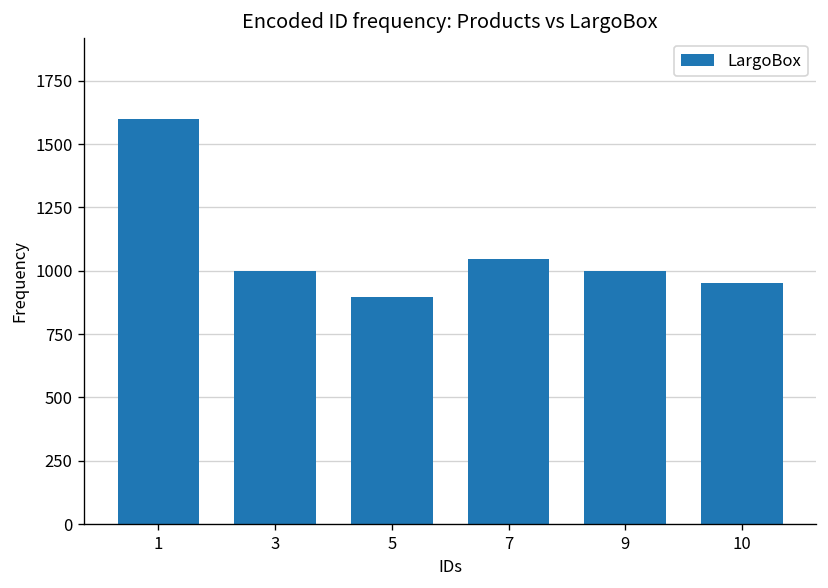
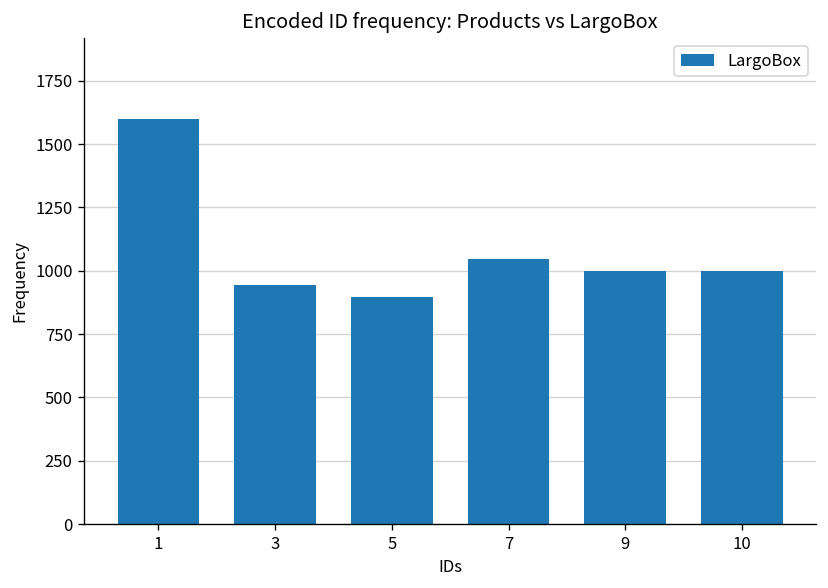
3: 1000 -> 940
10: 950 -> 1000
